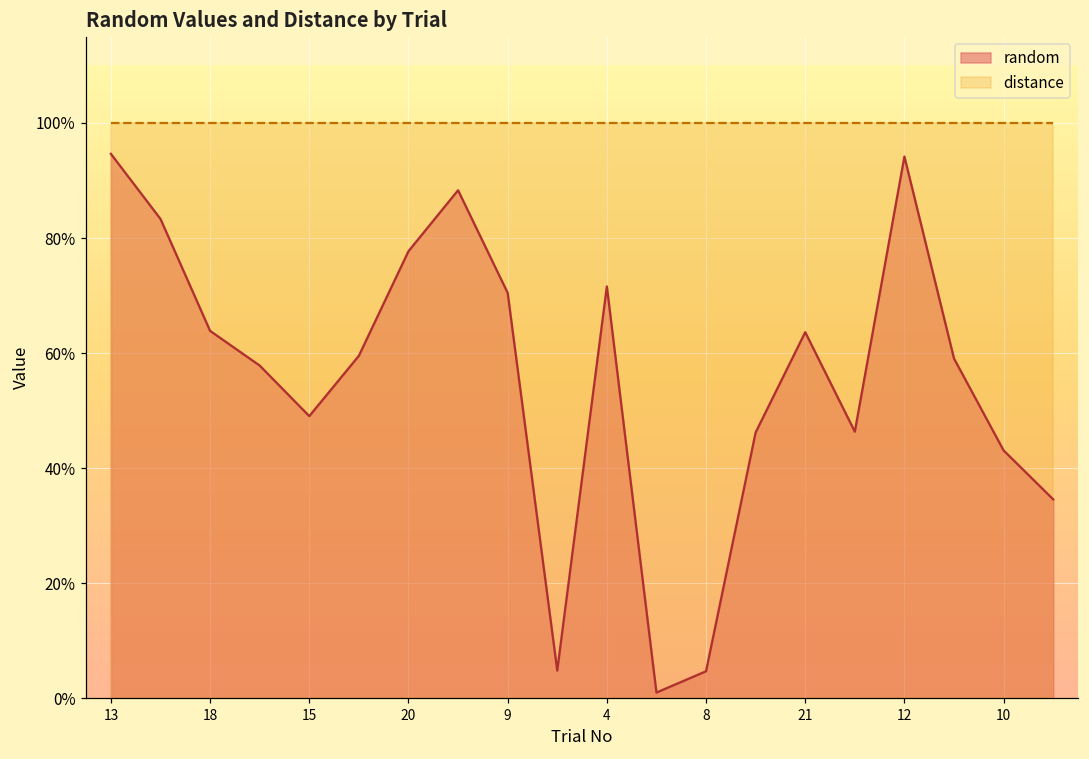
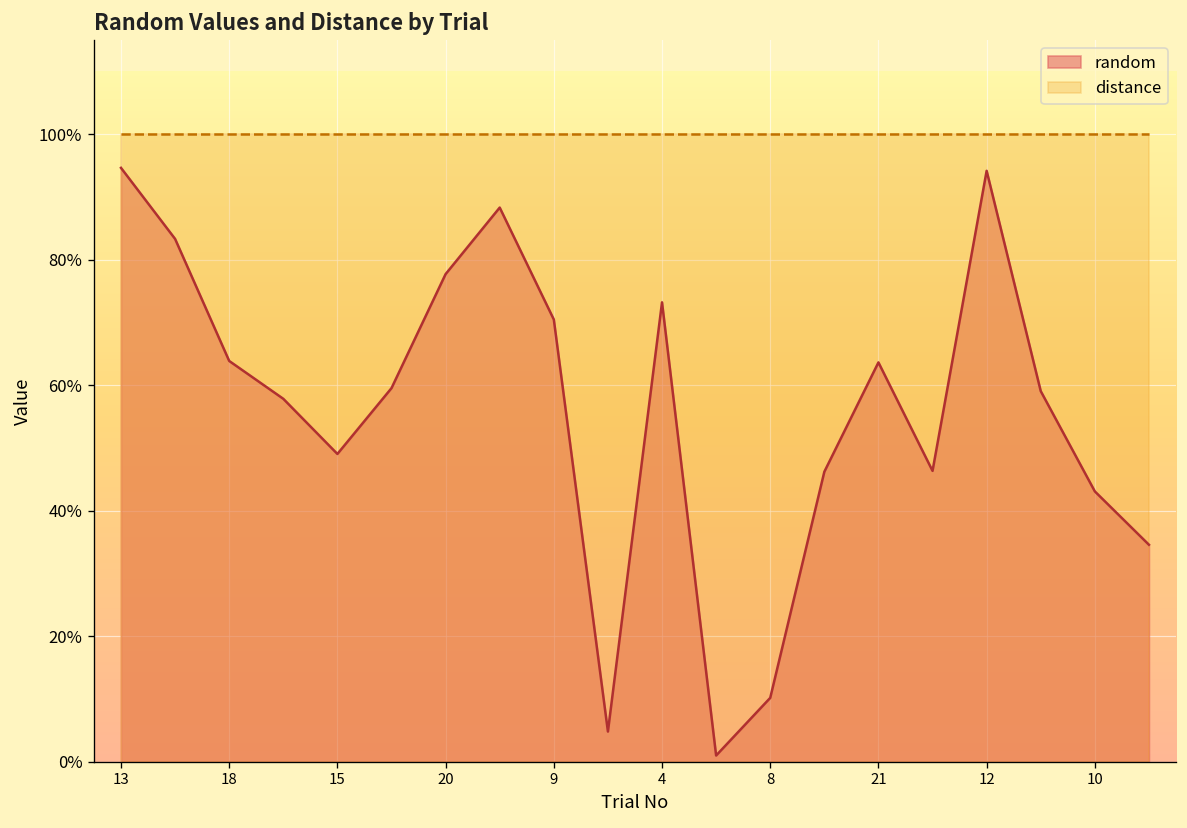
random, 4: 72% -> 73%
random, 8: 5% -> 10%
